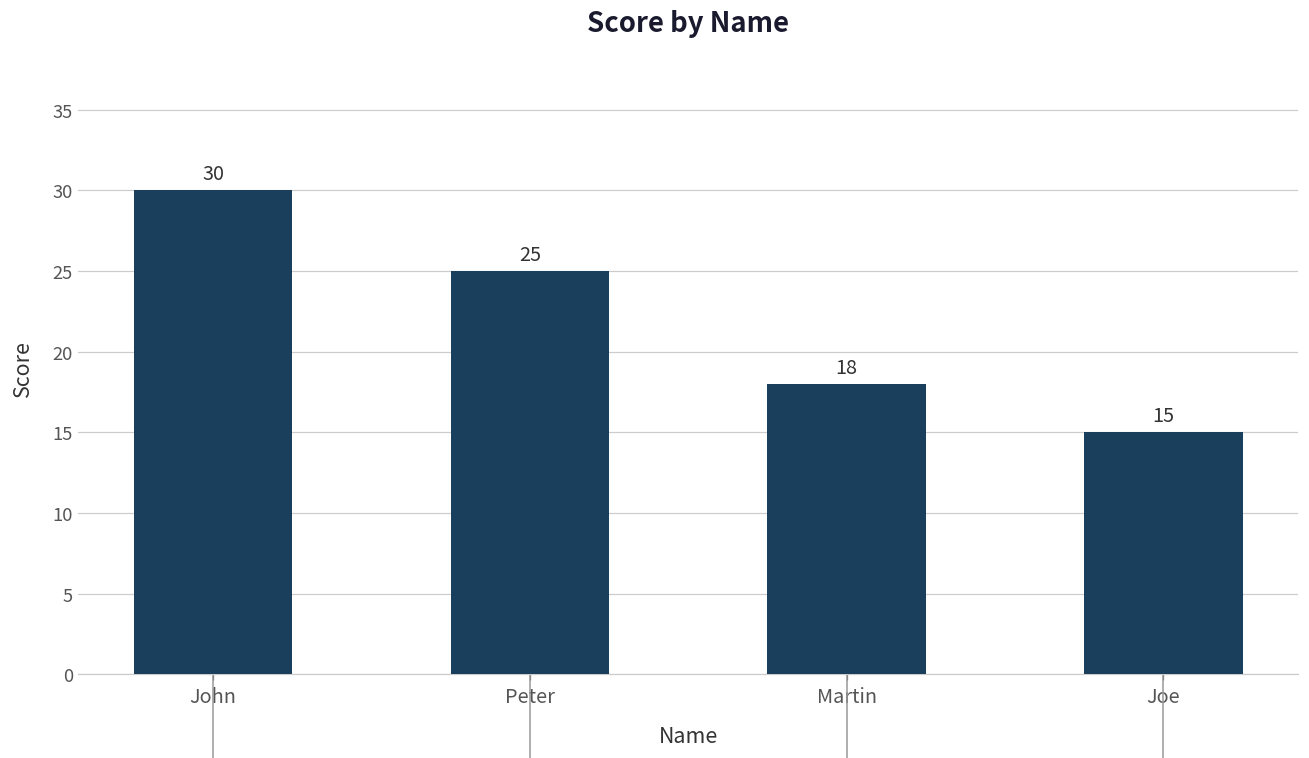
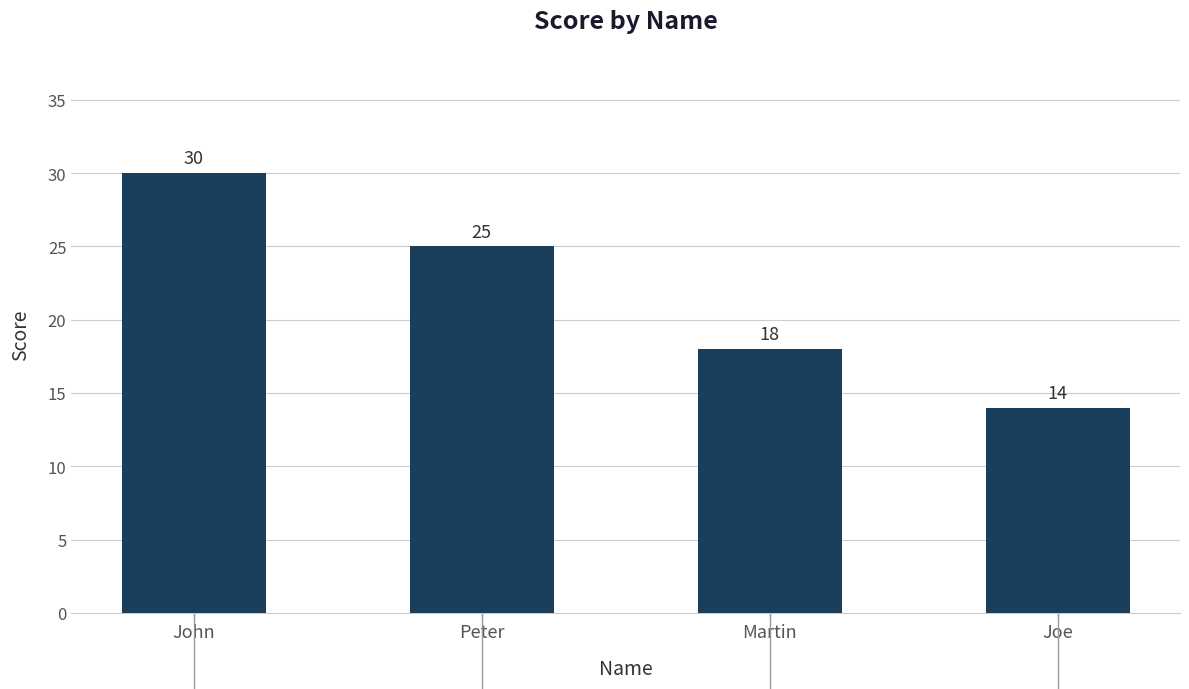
Joe: 15 -> 14
